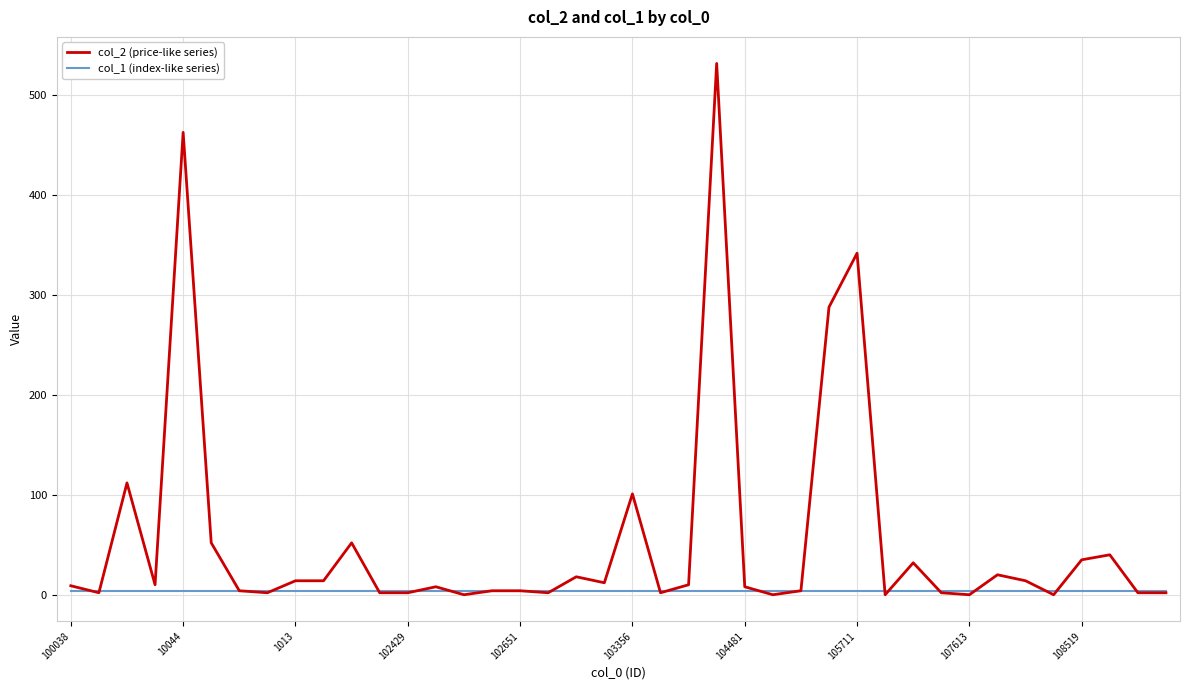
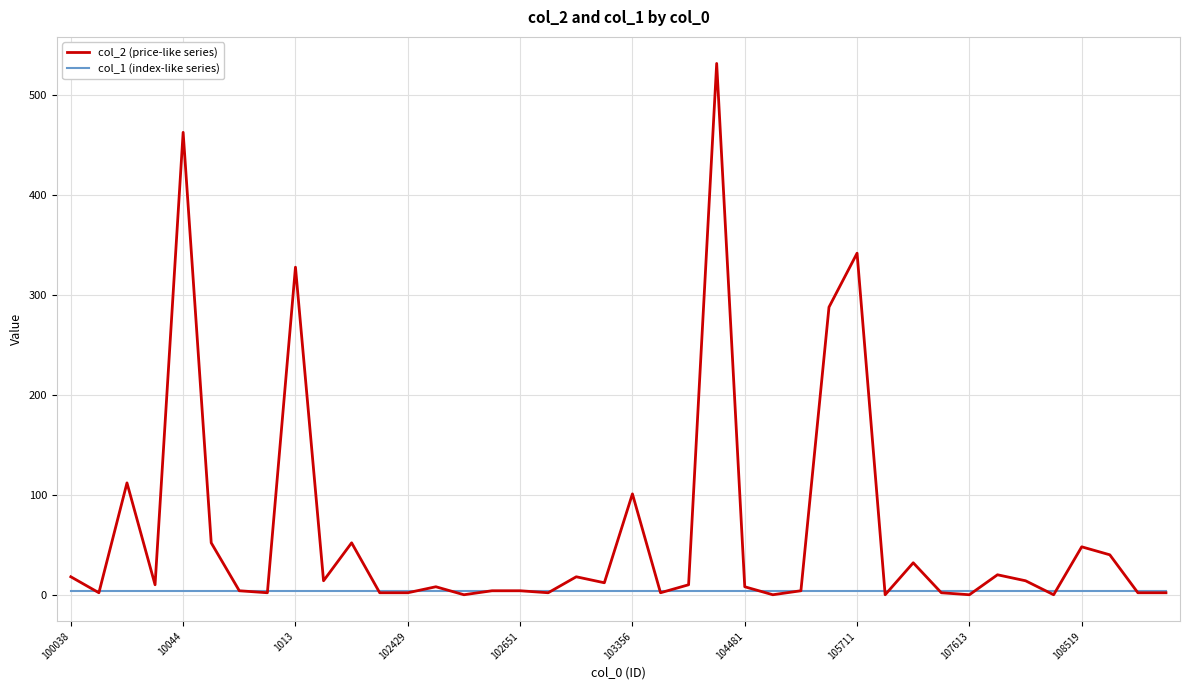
col_2 (price-like series), 100038: 10 -> 20
col_2 (price-like series), 1013: 10 -> 330
col_2 (price-like series), 108519: 40 -> 50
